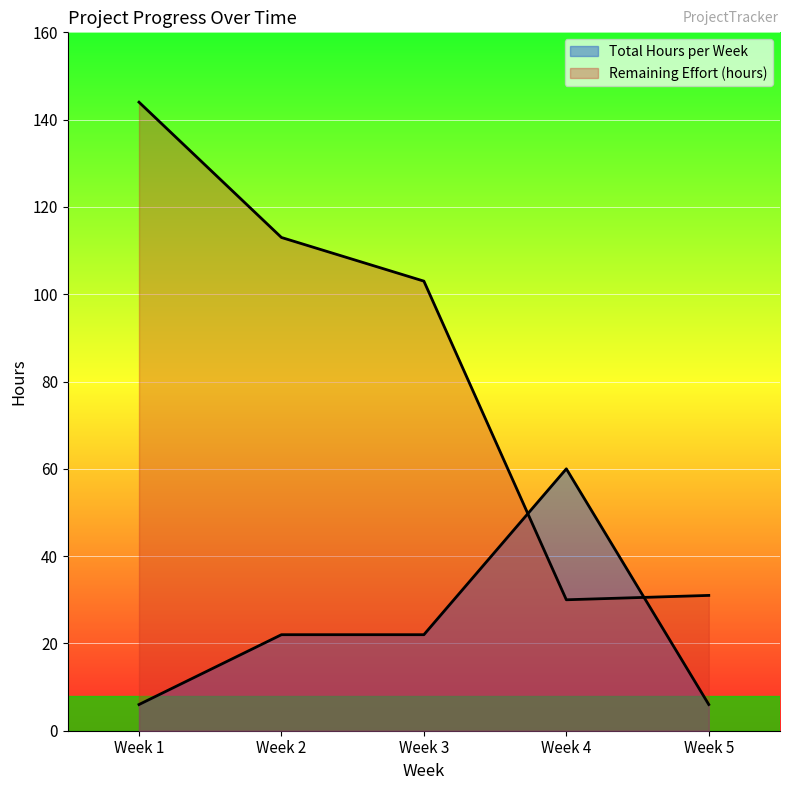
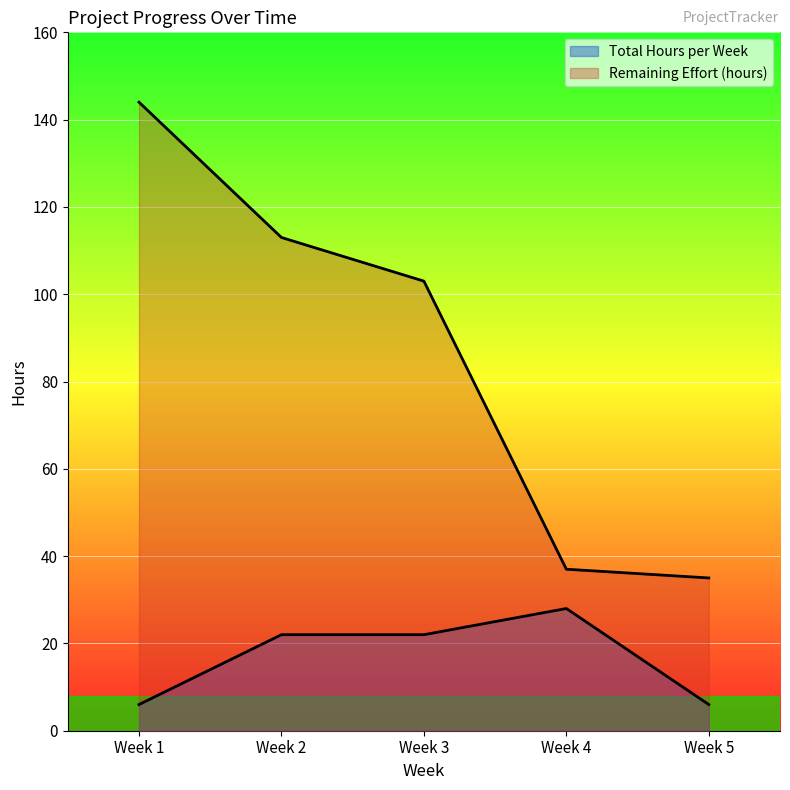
Total Hours per Week, Week 4: 60 -> 28
Remaining Effort (hours), Week 4: 30 -> 37
Remaining Effort (hours), Week 5: 31 -> 35
